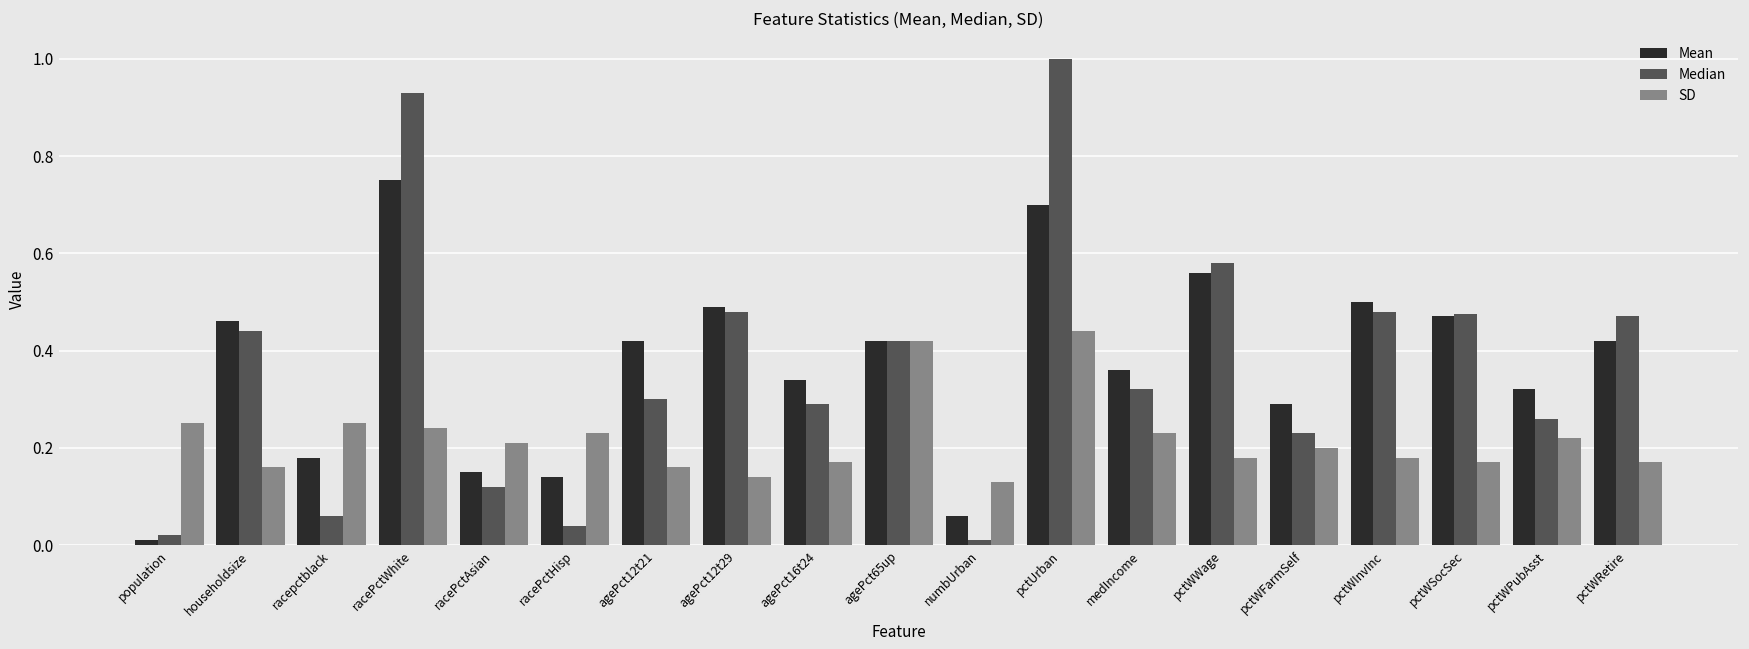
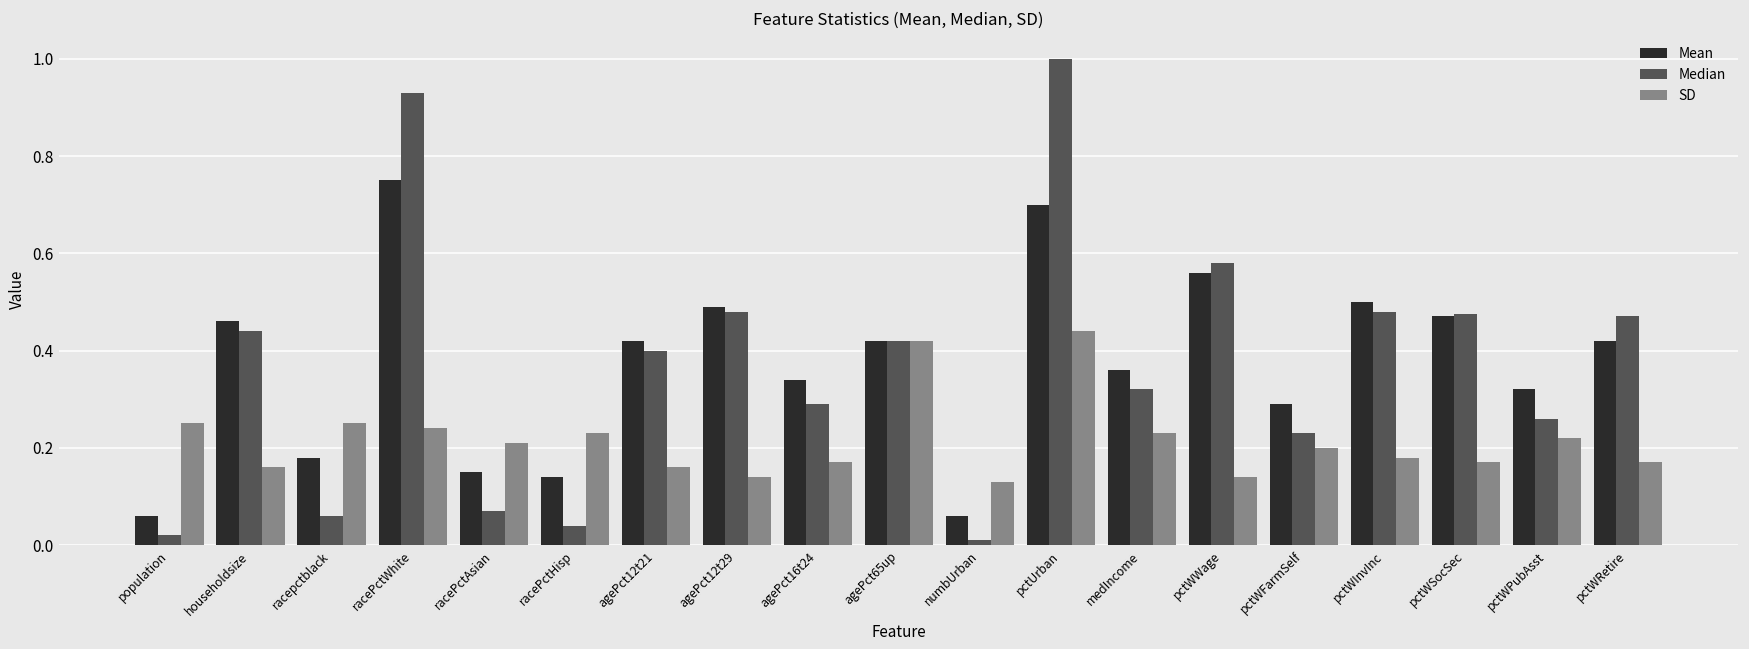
Mean, population: 0.01 -> 0.06
Median, racePctAsian: 0.12 -> 0.07
Median, agePct12t21: 0.3 -> 0.4
SD, pctWWage: 0.18 -> 0.14
